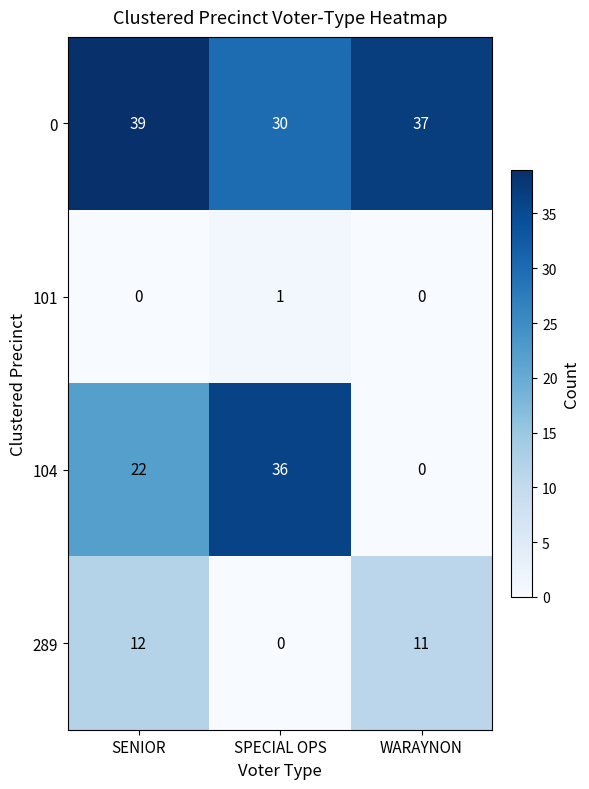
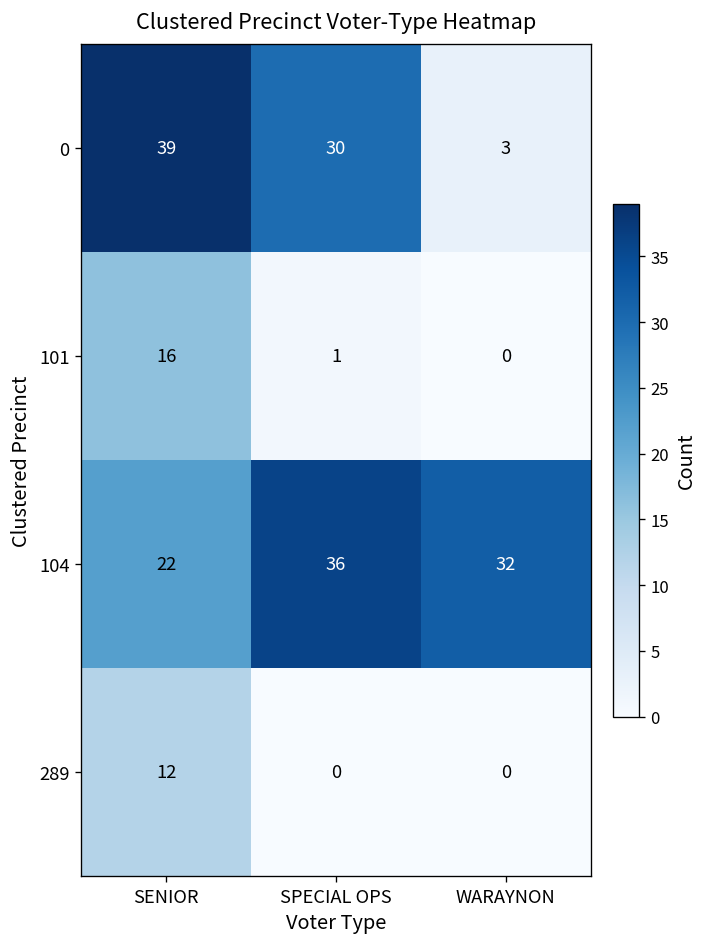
0, WARAYNON: 37 -> 3
101, SENIOR: 0 -> 16
104, WARAYNON: 0 -> 32
289, WARAYNON: 11 -> 0
